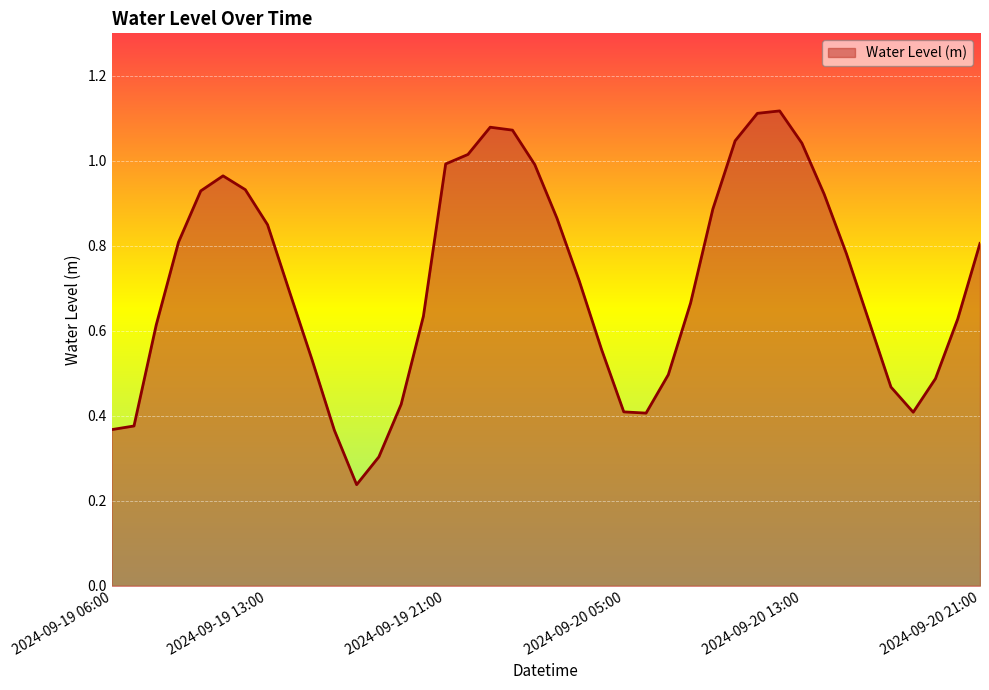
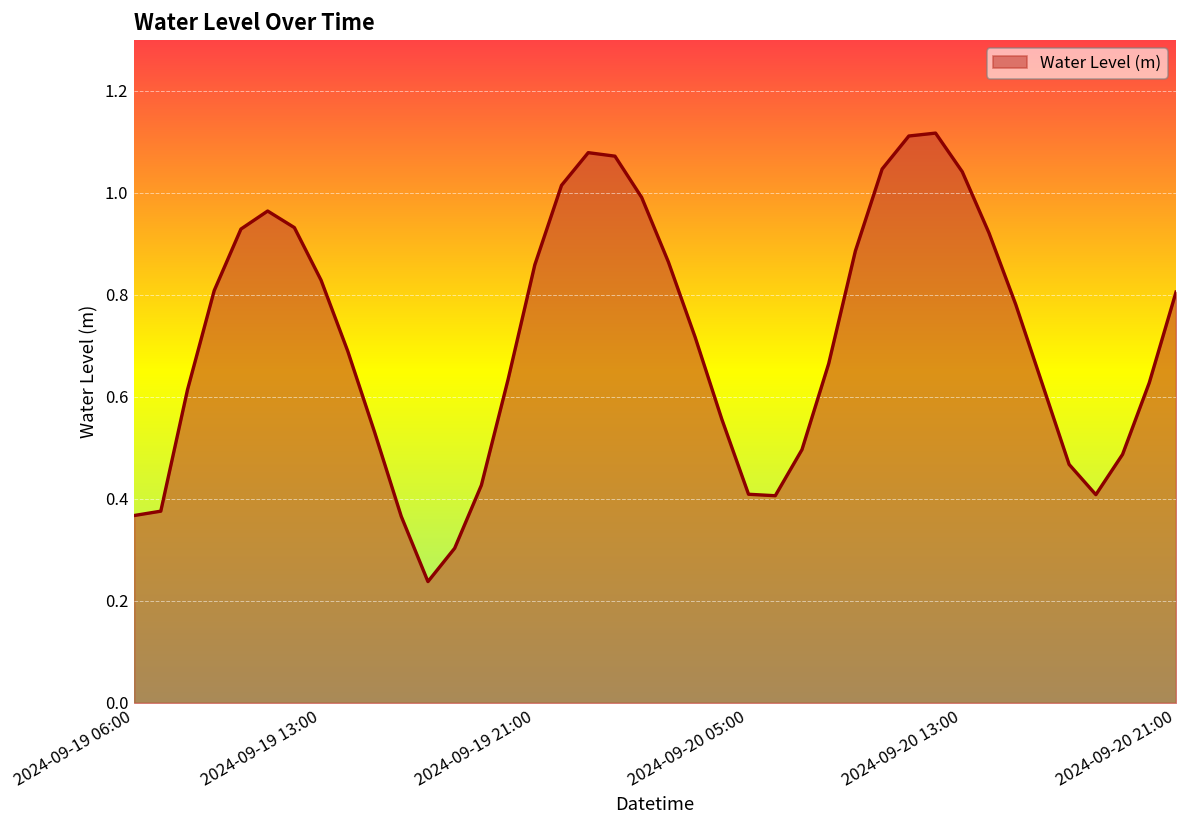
2024-09-19 13:00: 0.85 -> 0.83
2024-09-19 21:00: 0.99 -> 0.86
